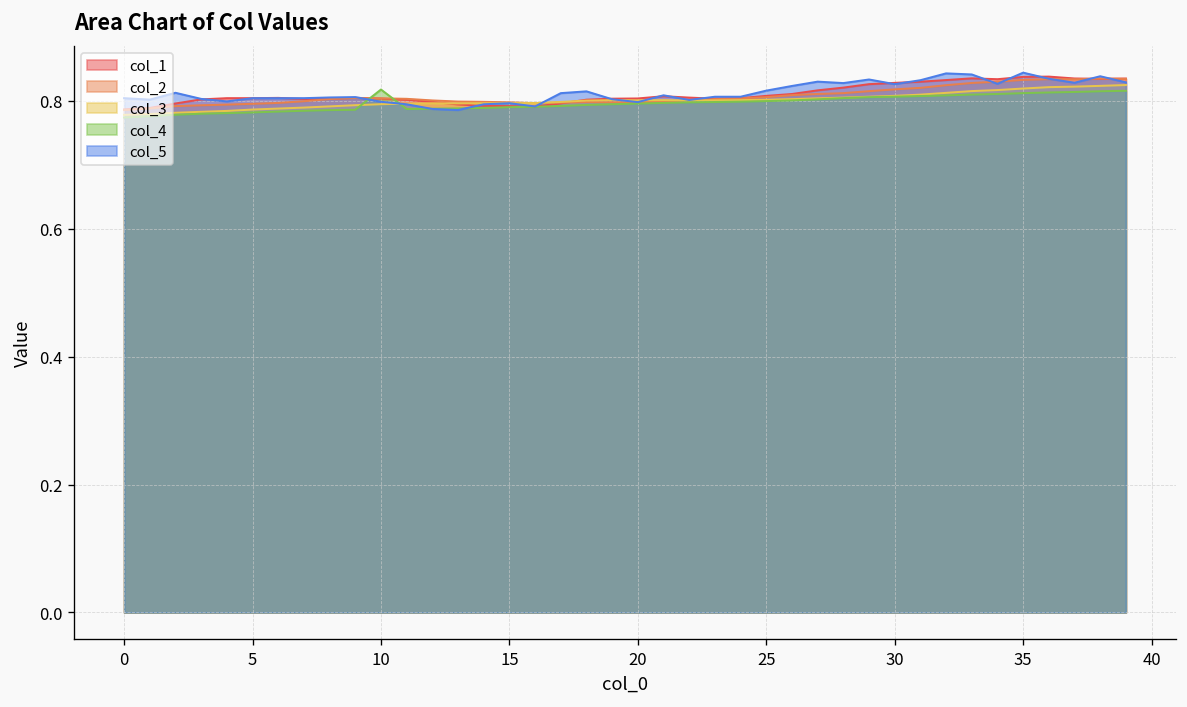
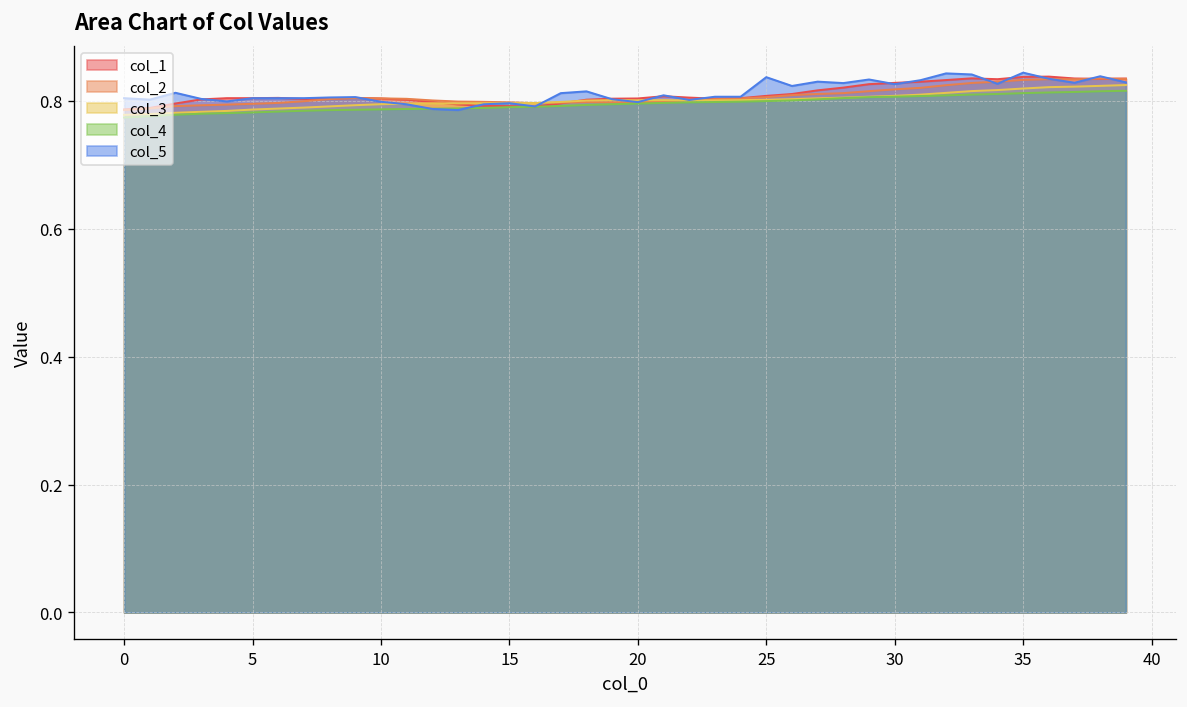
col_4, 10: 0.82 -> 0.79
col_5, 25: 0.82 -> 0.84
